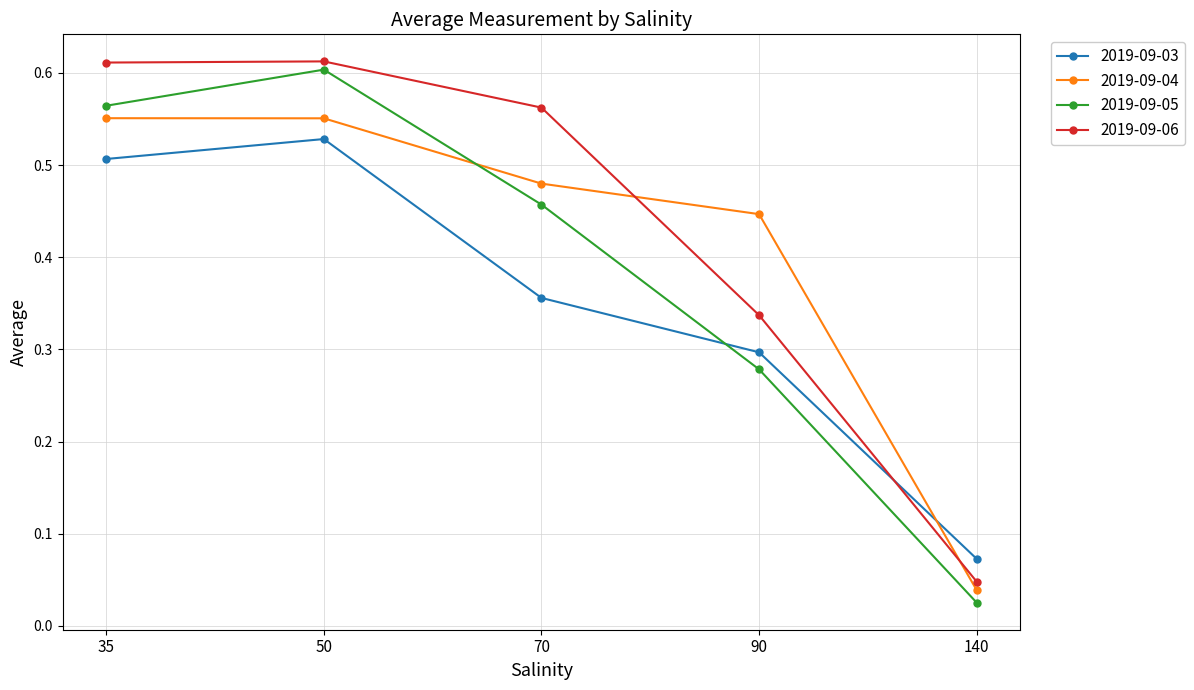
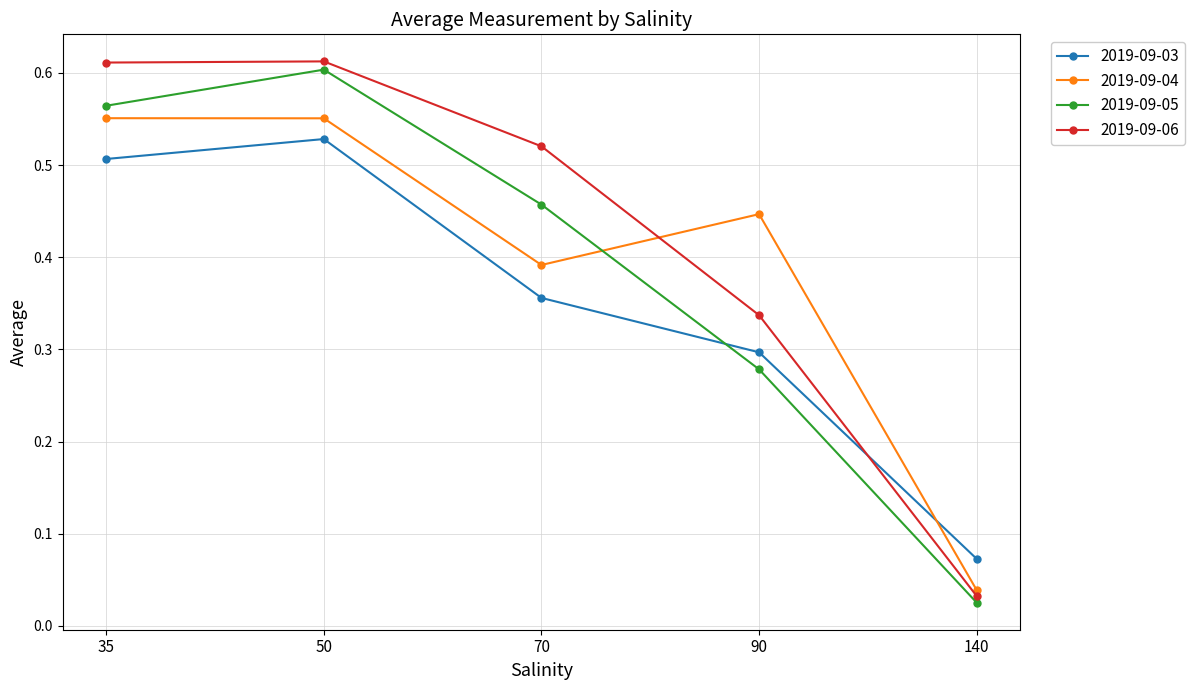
2019-09-04, 70: 0.48 -> 0.39
2019-09-06, 70: 0.56 -> 0.52
2019-09-06, 140: 0.05 -> 0.03
